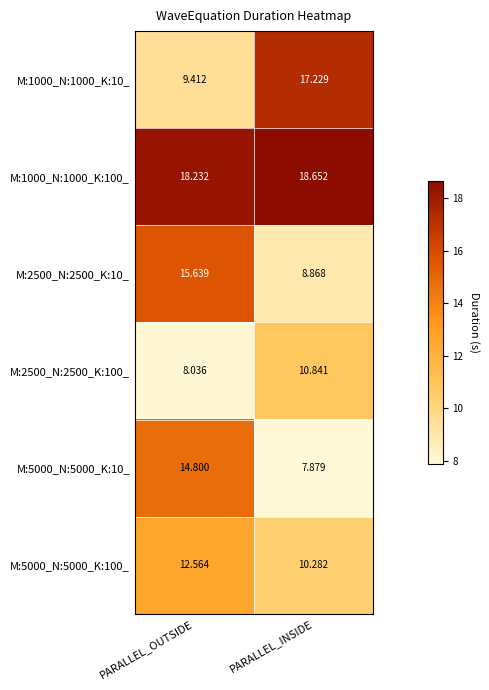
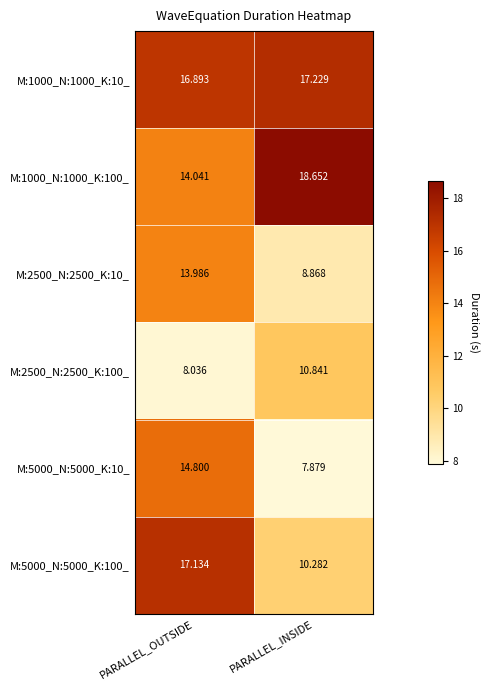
M:1000_N:1000_K:10_, PARALLEL_OUTSIDE: 9.412 -> 16.893
M:1000_N:1000_K:100_, PARALLEL_OUTSIDE: 18.232 -> 14.041
M:2500_N:2500_K:10_, PARALLEL_OUTSIDE: 15.639 -> 13.986
M:5000_N:5000_K:100_, PARALLEL_OUTSIDE: 12.564 -> 17.134
